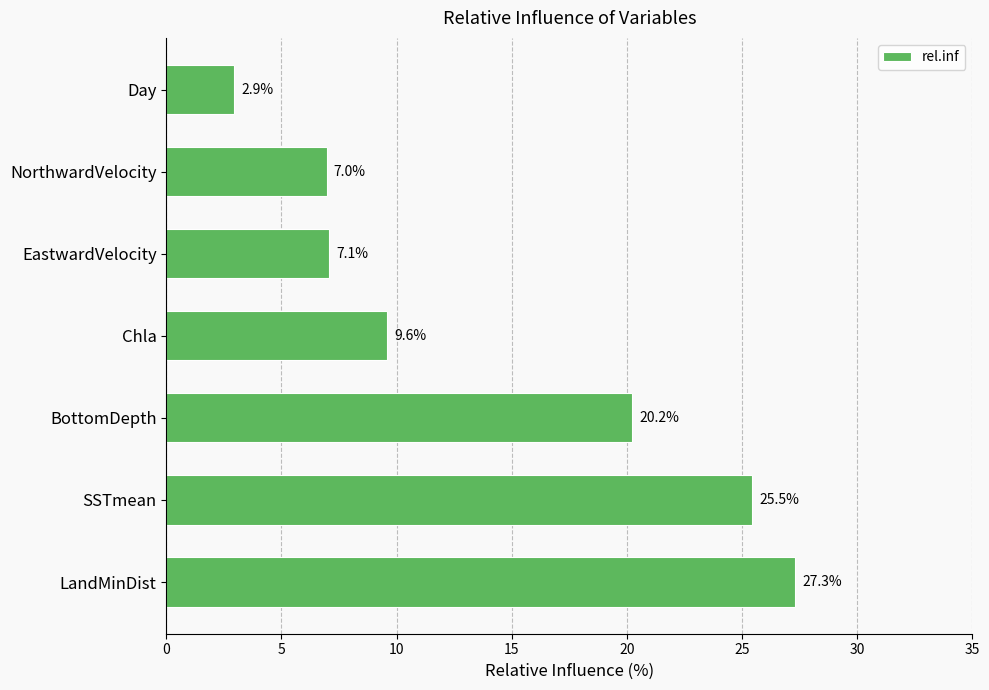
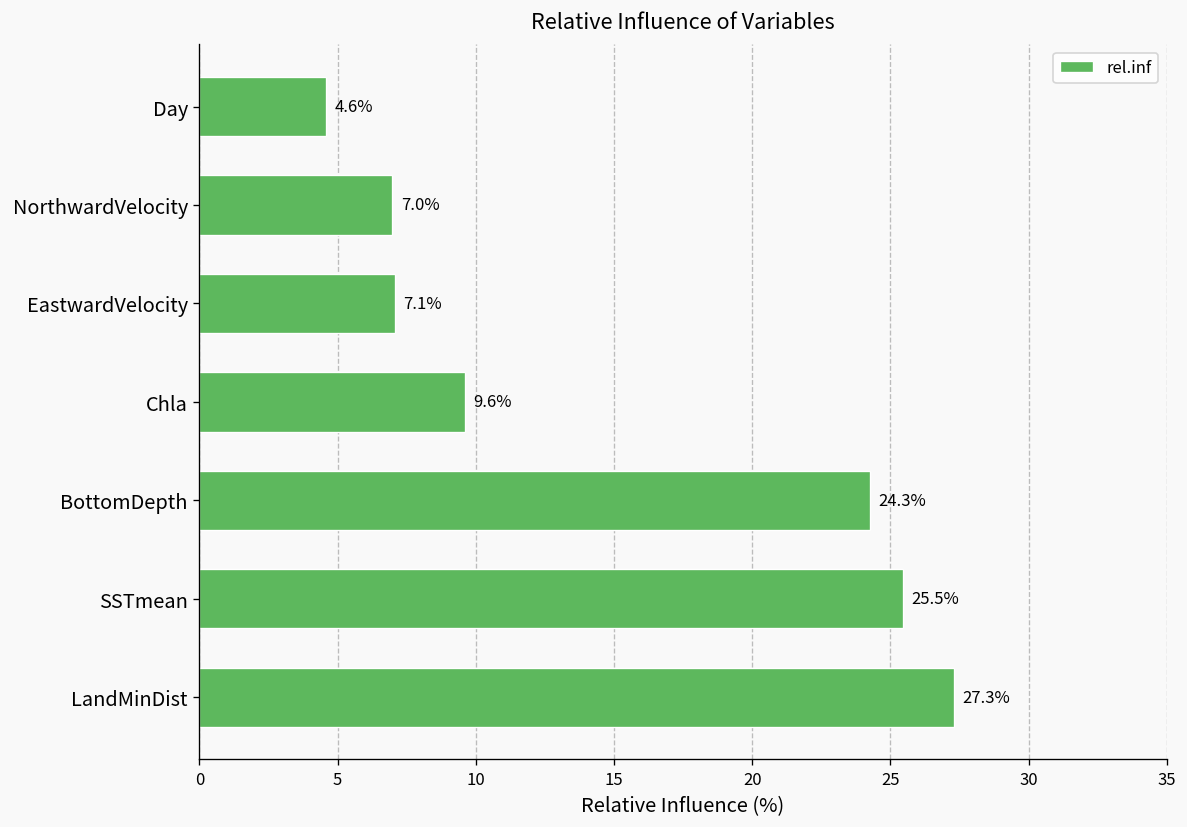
Day: 2.9% -> 4.6%
BottomDepth: 20.2% -> 24.3%
